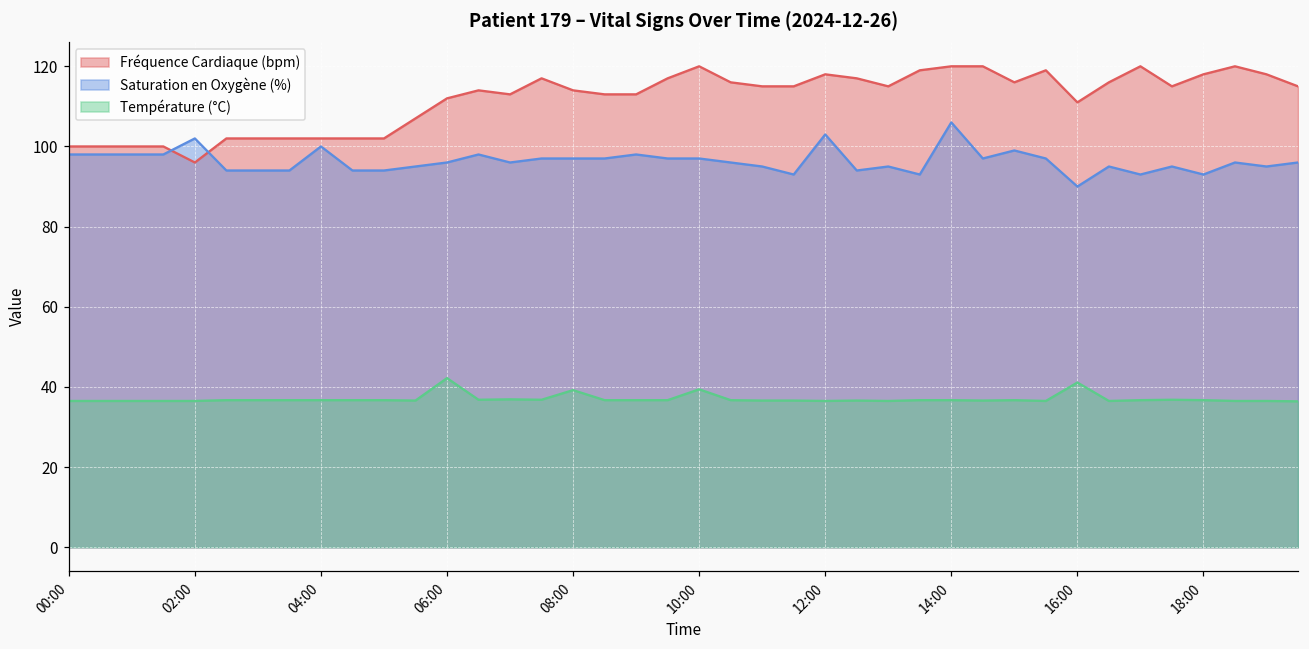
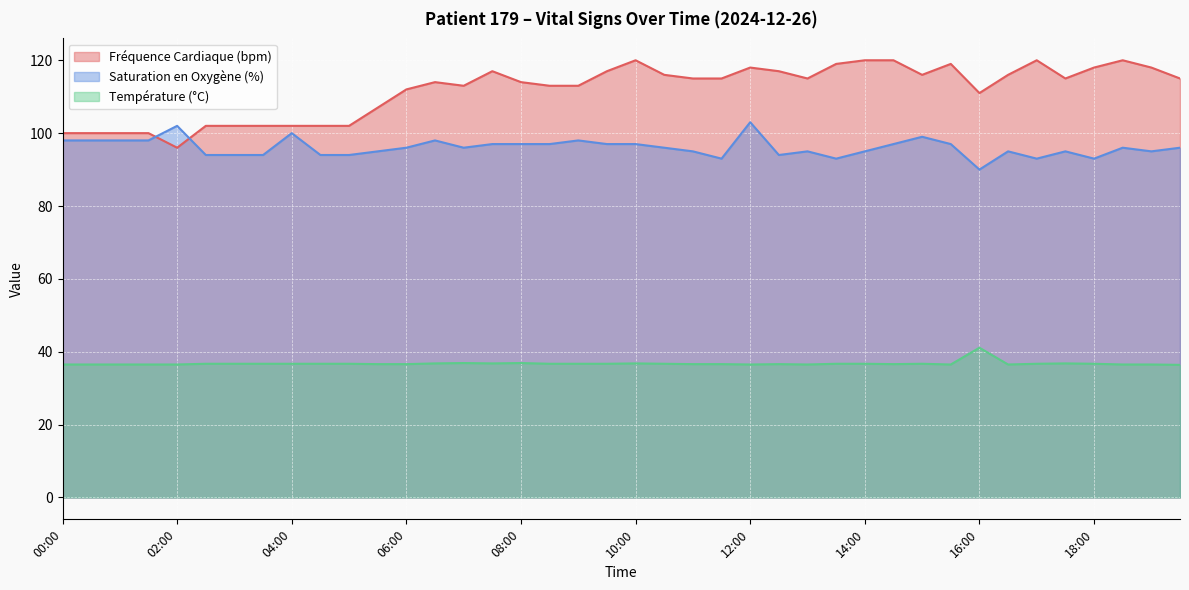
Température (°C), 06:00: 42 -> 37
Température (°C), 08:00: 39 -> 37
Température (°C), 10:00: 39 -> 37
Saturation en Oxygène (%), 14:00: 106 -> 95
